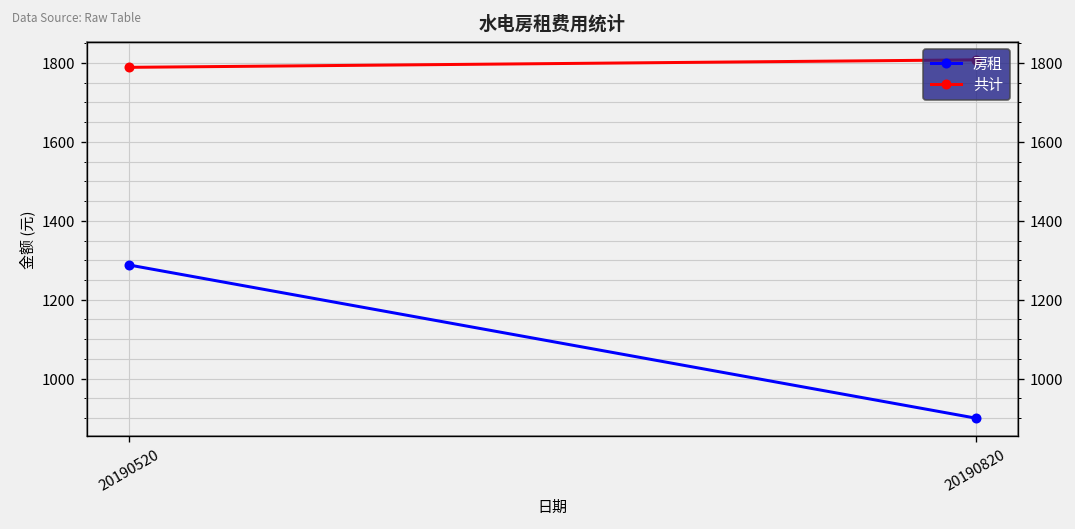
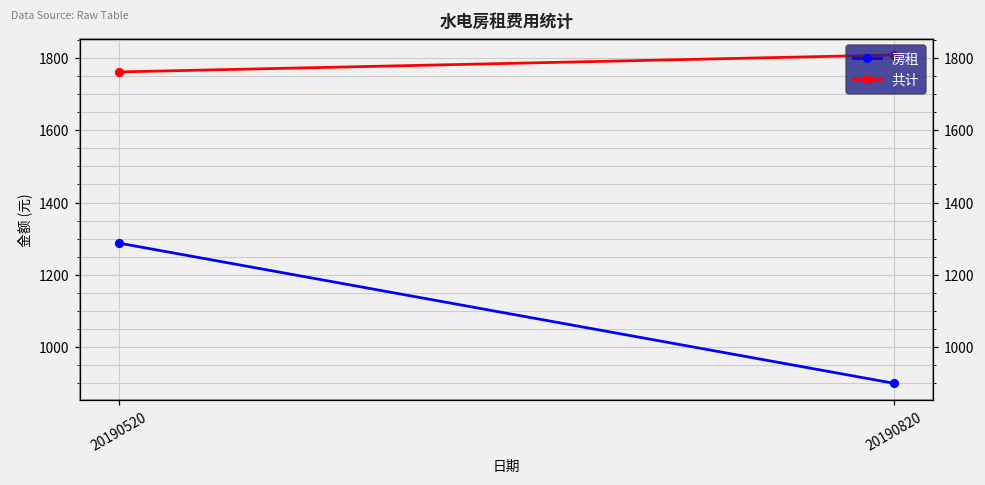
共计, 20190520: 1790 -> 1760
